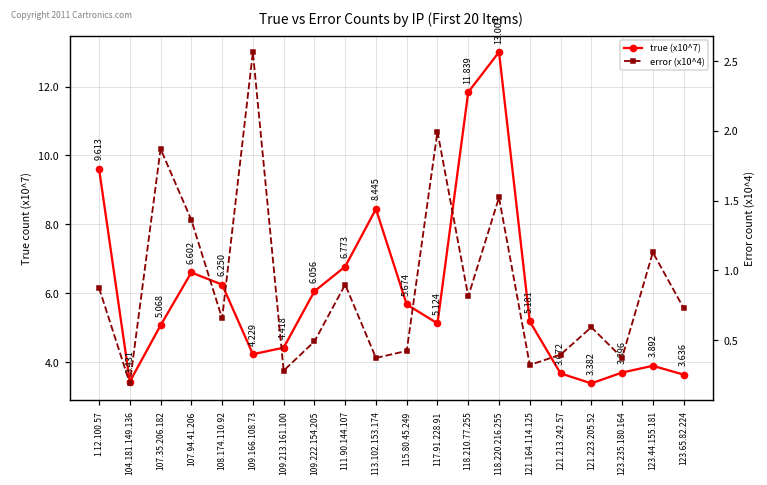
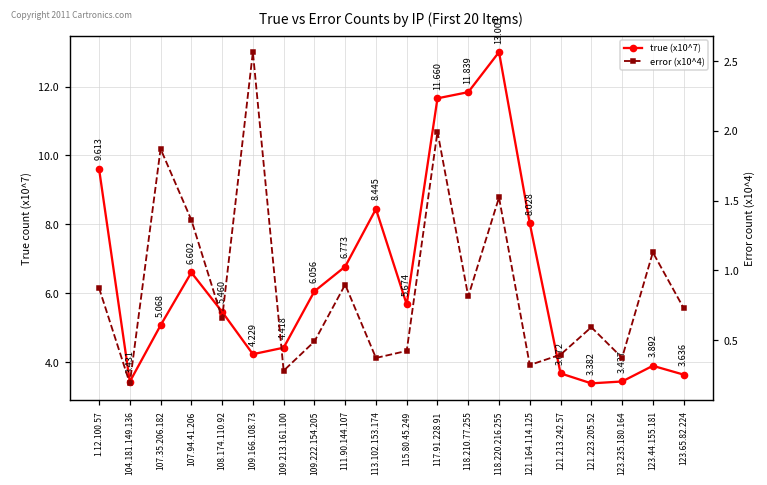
true (x10^7), 108.174.110.92: 6.250 -> 5.460
true (x10^7), 117.91.228.91: 5.124 -> 11.660
true (x10^7), 121.164.114.125: 5.181 -> 8.028
true (x10^7), 123.235.180.164: 3.696 -> 3.437
